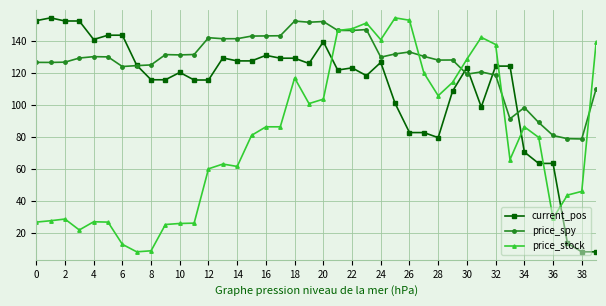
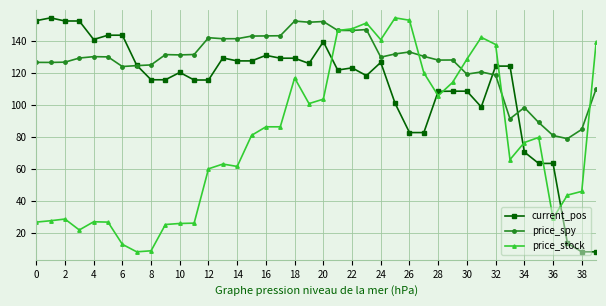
current_pos, 28: 80 -> 109
current_pos, 30: 124 -> 109
price_stock, 34: 86 -> 77
price_spy, 38: 79 -> 85
